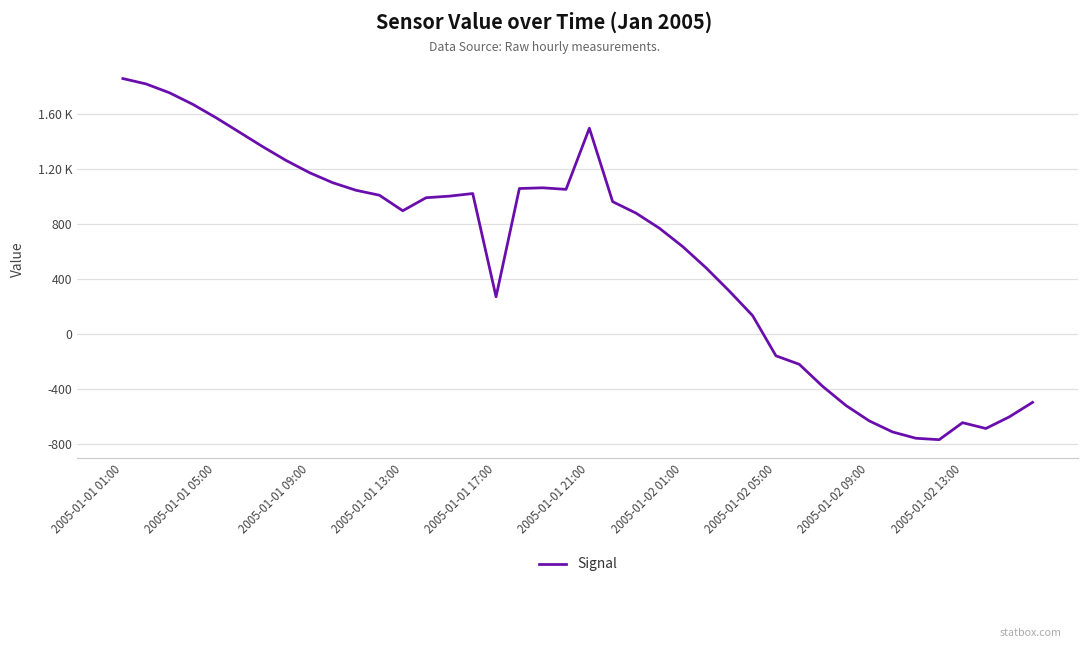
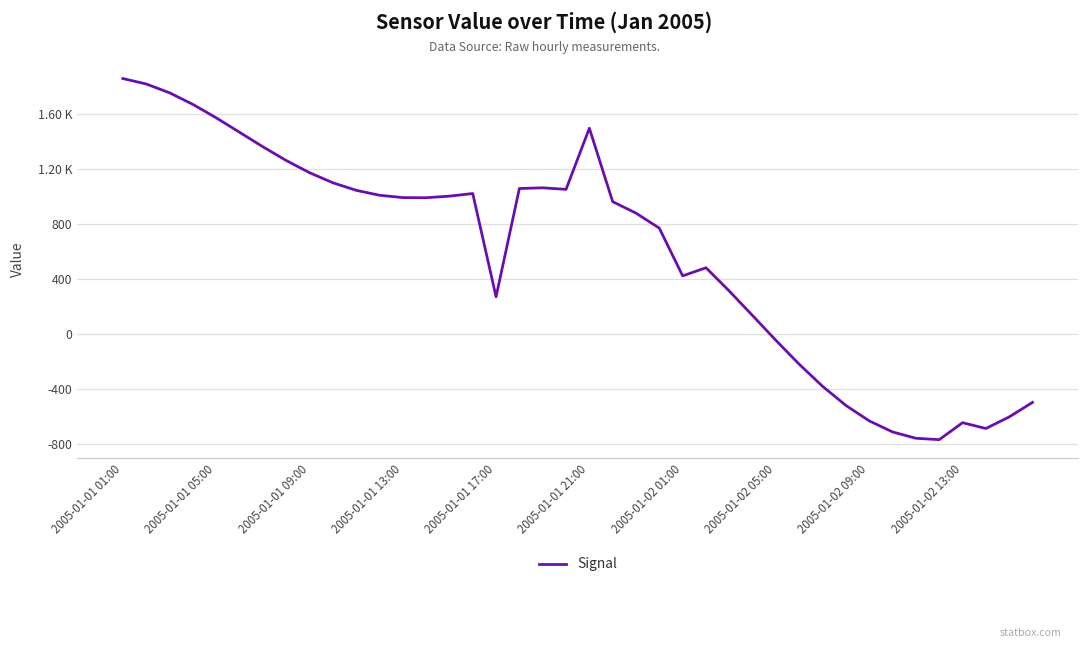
2005-01-01 13:00: 900 -> 990
2005-01-02 01:00: 640 -> 430
2005-01-02 05:00: -160 -> -40
